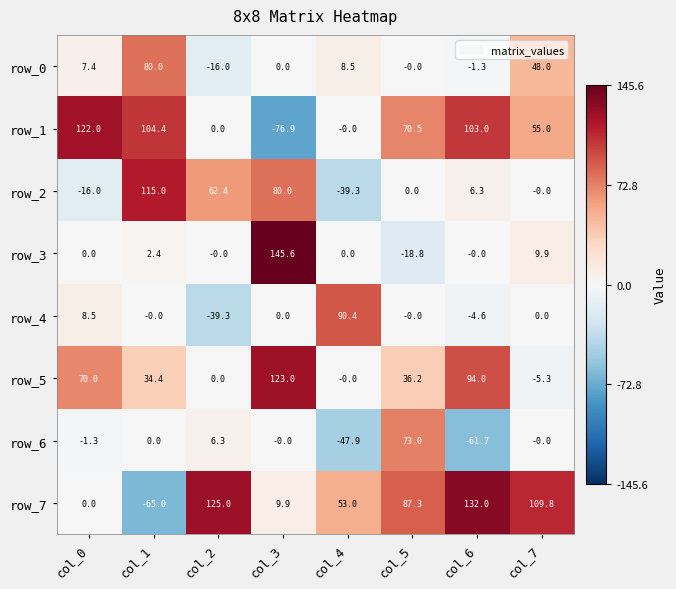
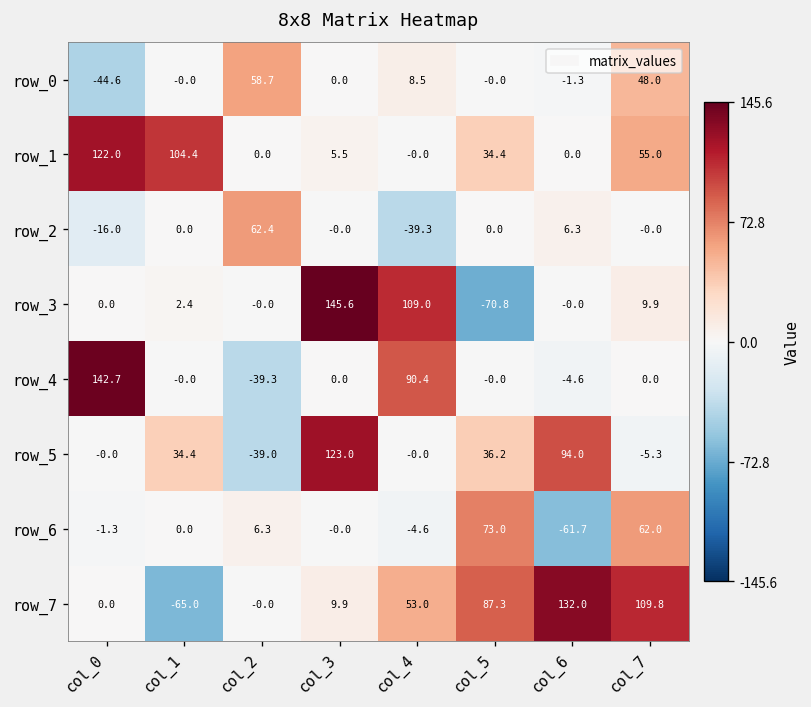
row_0, col_0: 7.4 -> -44.6
row_0, col_1: 80.0 -> -0.0
row_0, col_2: -16.0 -> 58.7
row_1, col_3: -76.9 -> 5.5
row_1, col_5: 70.5 -> 34.4
row_1, col_6: 103.0 -> 0.0
row_2, col_1: 115.0 -> 0.0
row_2, col_3: 80.0 -> -0.0
row_3, col_4: 0.0 -> 109.0
row_3, col_5: -18.8 -> -70.8
row_4, col_0: 8.5 -> 142.7
row_5, col_0: 70.0 -> -0.0
row_5, col_2: 0.0 -> -39.0
row_6, col_4: -47.9 -> -4.6
row_6, col_7: -0.0 -> 62.0
row_7, col_2: 125.0 -> -0.0
